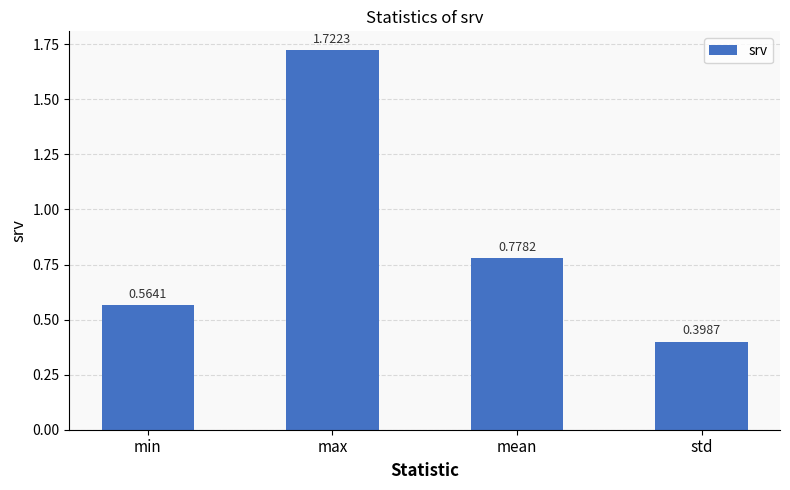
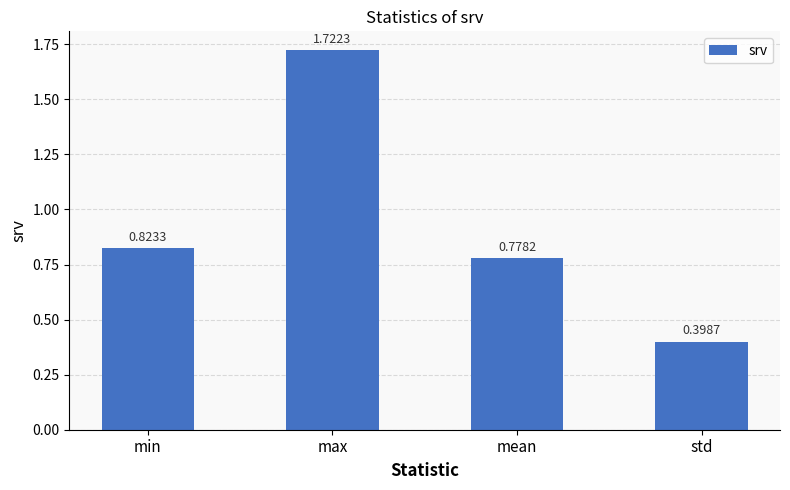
min: 0.5641 -> 0.8233
